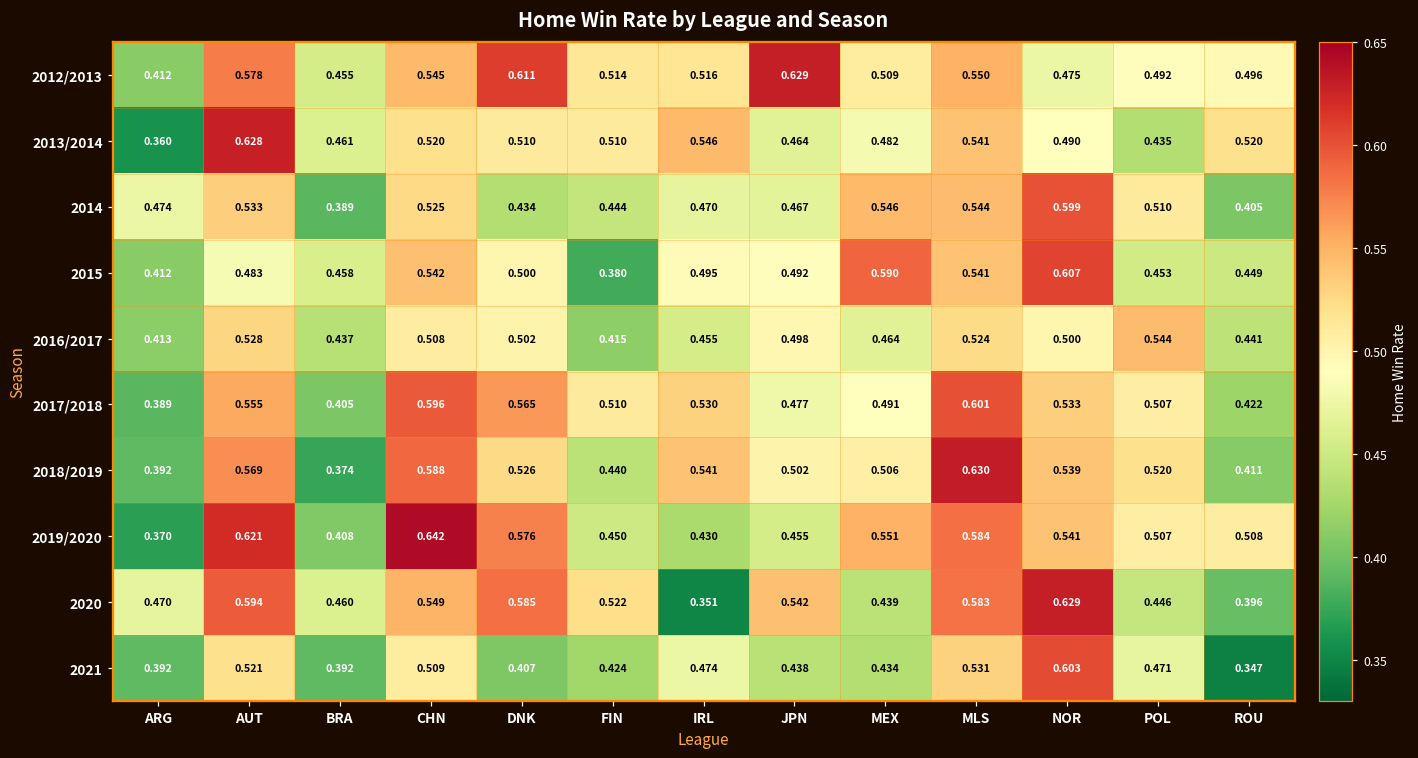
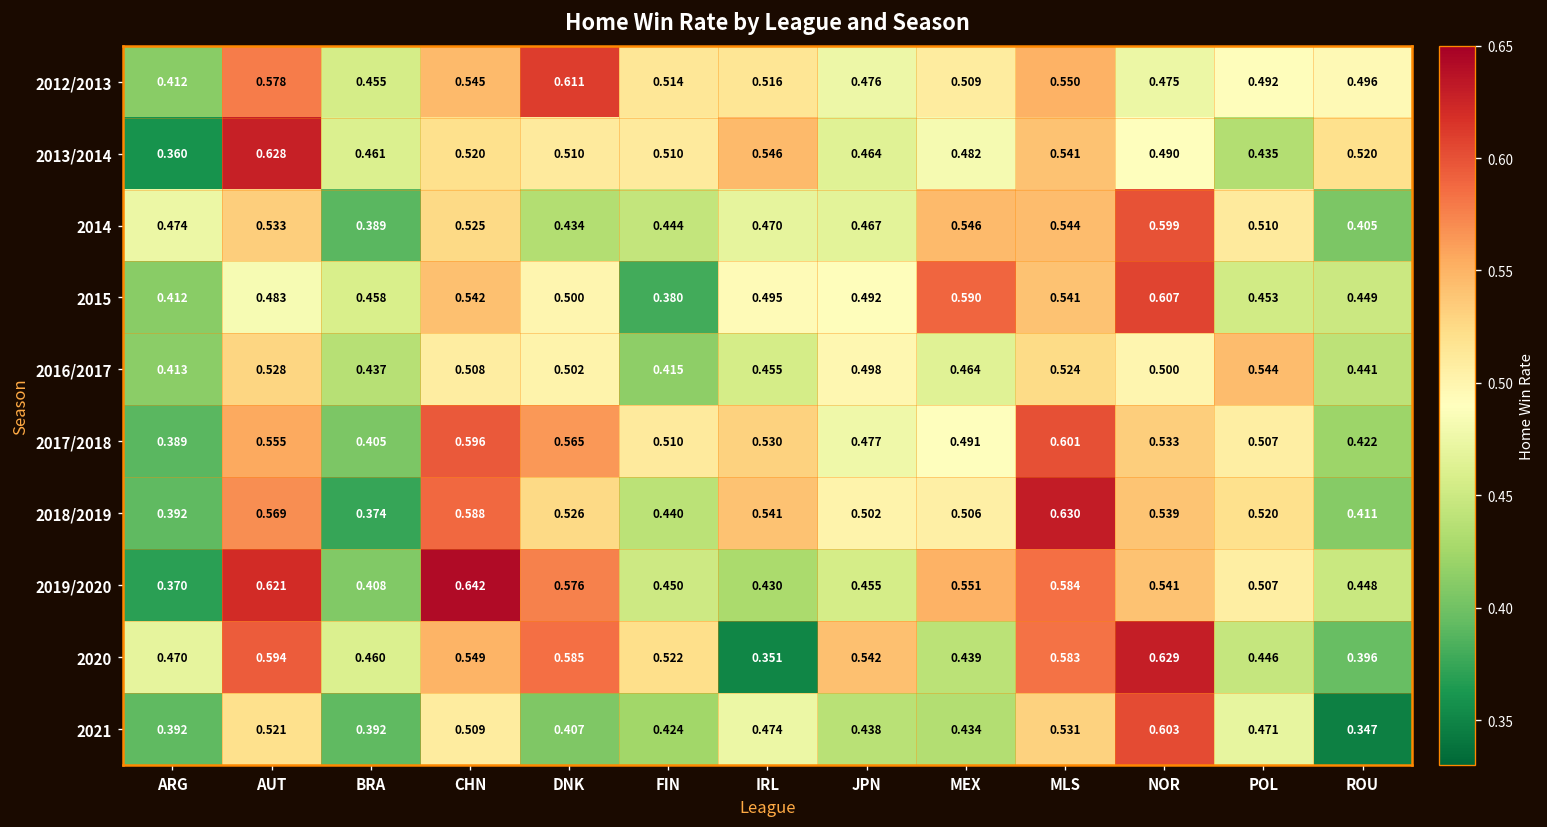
2012/2013, JPN: 0.629 -> 0.476
2019/2020, ROU: 0.508 -> 0.448
